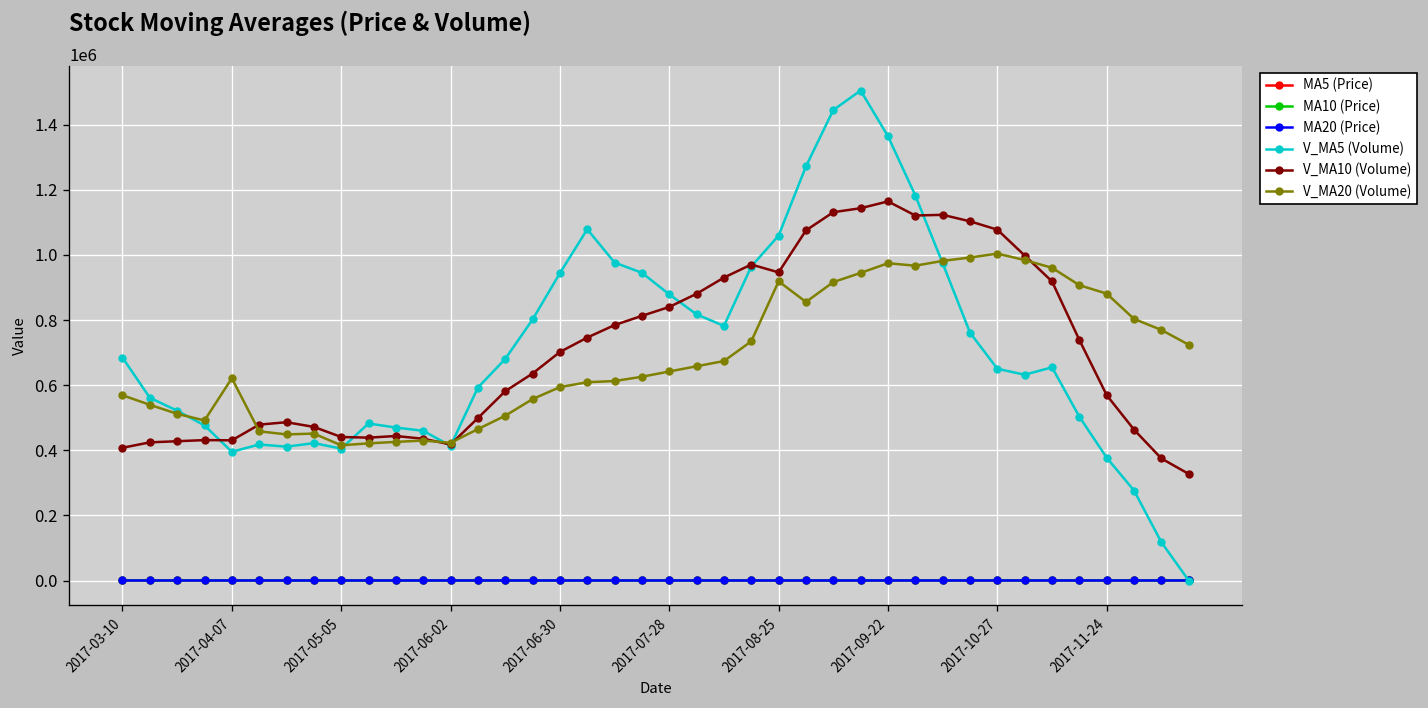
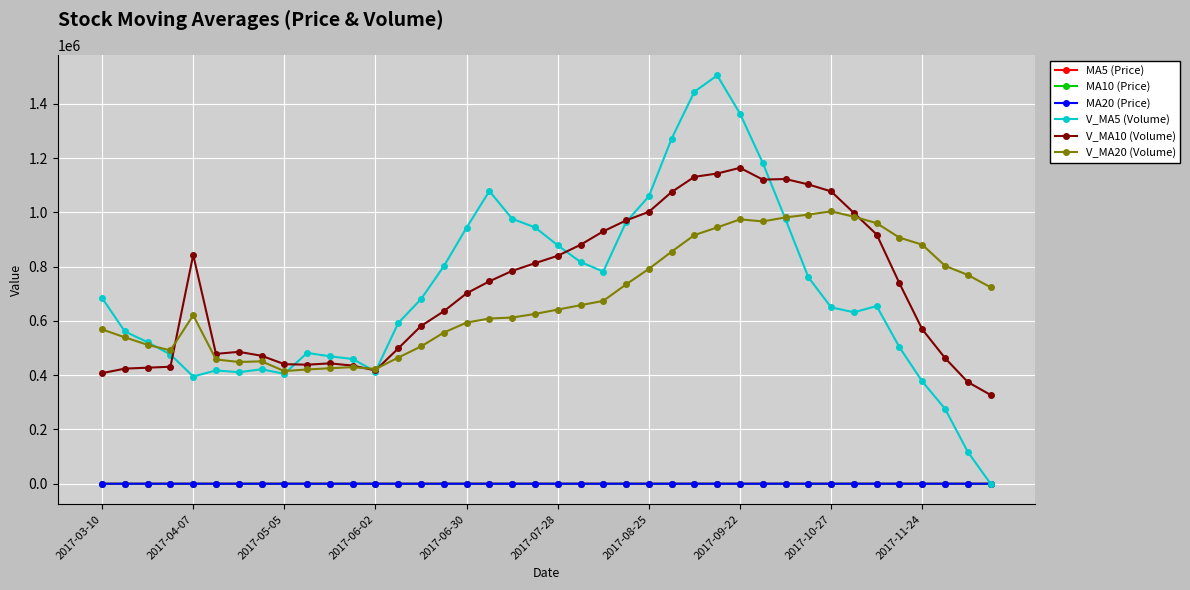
V_MA10 (Volume), 2017-04-07: 430000 -> 840000
V_MA10 (Volume), 2017-08-25: 950000 -> 1000000
V_MA20 (Volume), 2017-08-25: 920000 -> 790000
